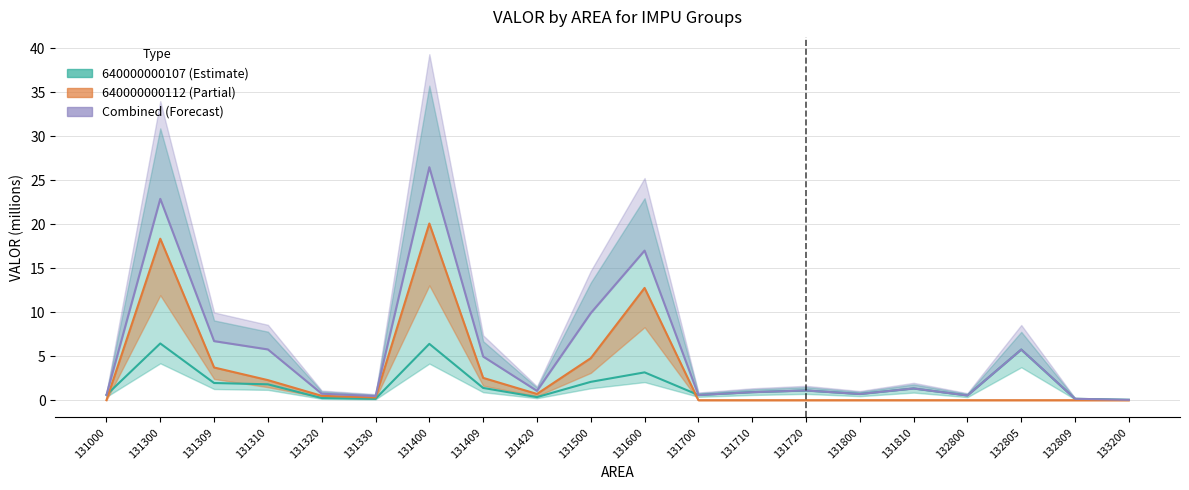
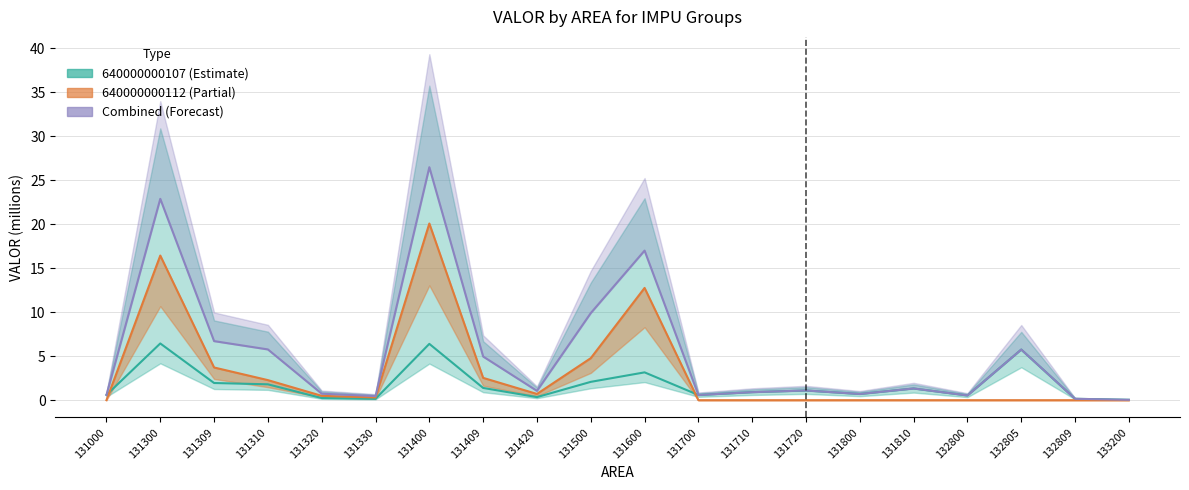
640000000112 (Partial), 131300: 18 -> 16
